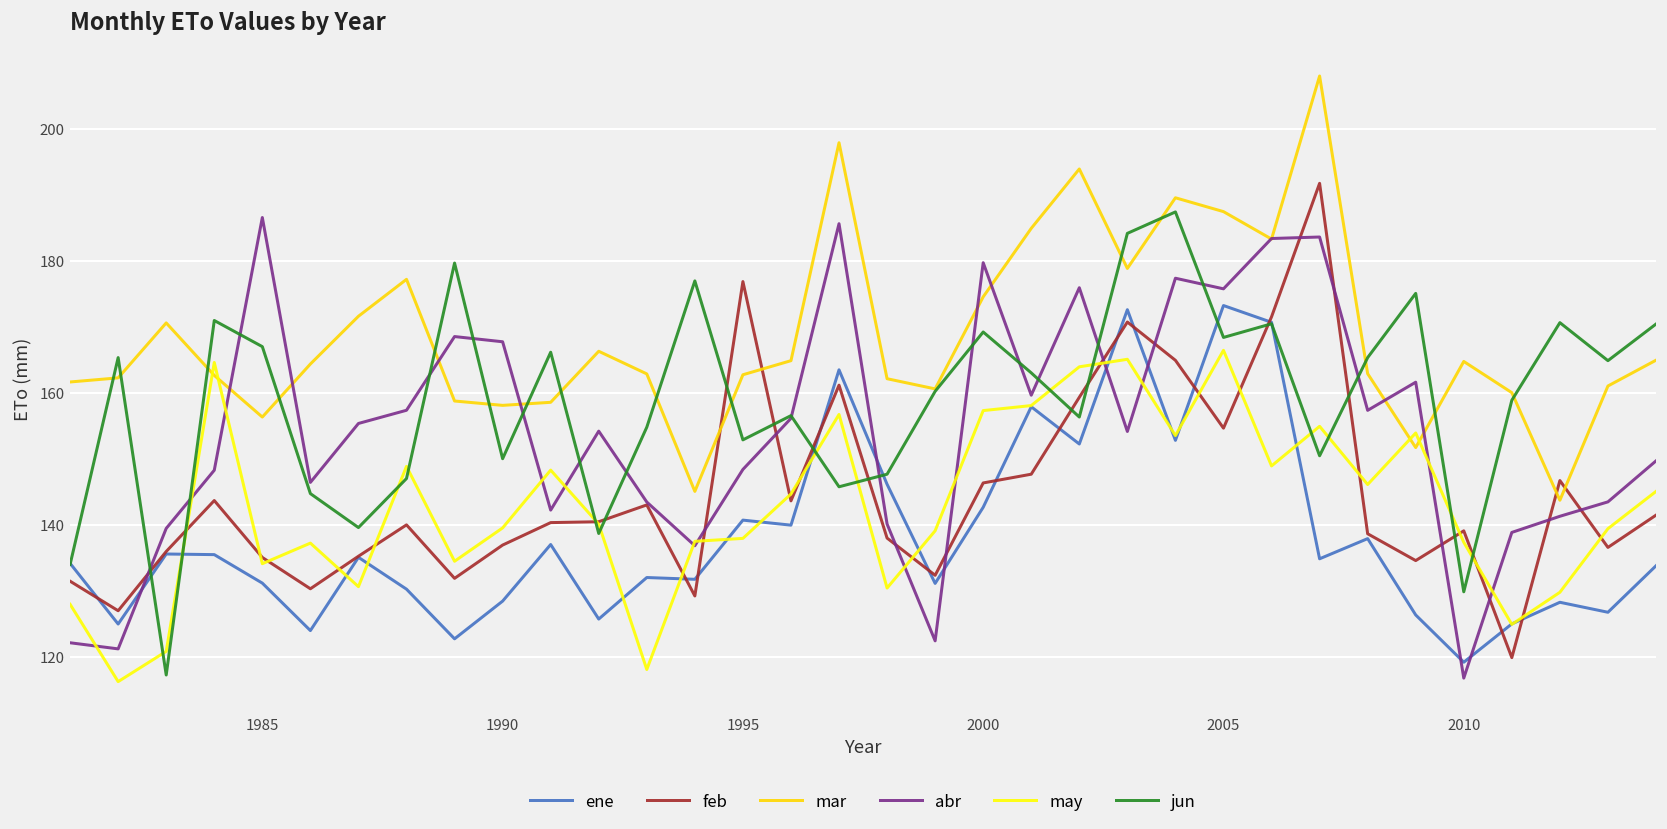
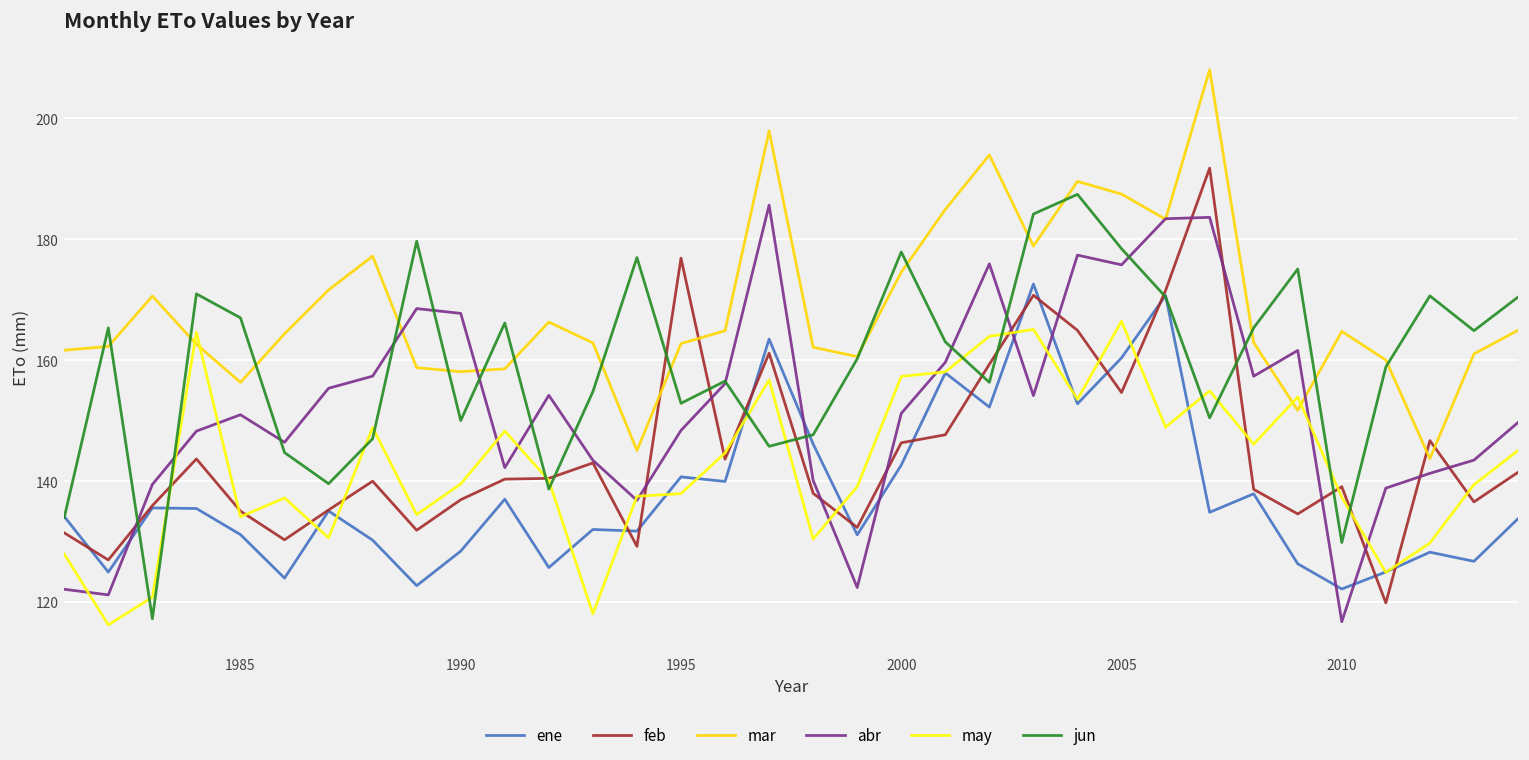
abr, 1985: 187 -> 151
abr, 2000: 180 -> 151
jun, 2000: 169 -> 178
ene, 2005: 173 -> 160
jun, 2005: 168 -> 178
ene, 2010: 119 -> 122
